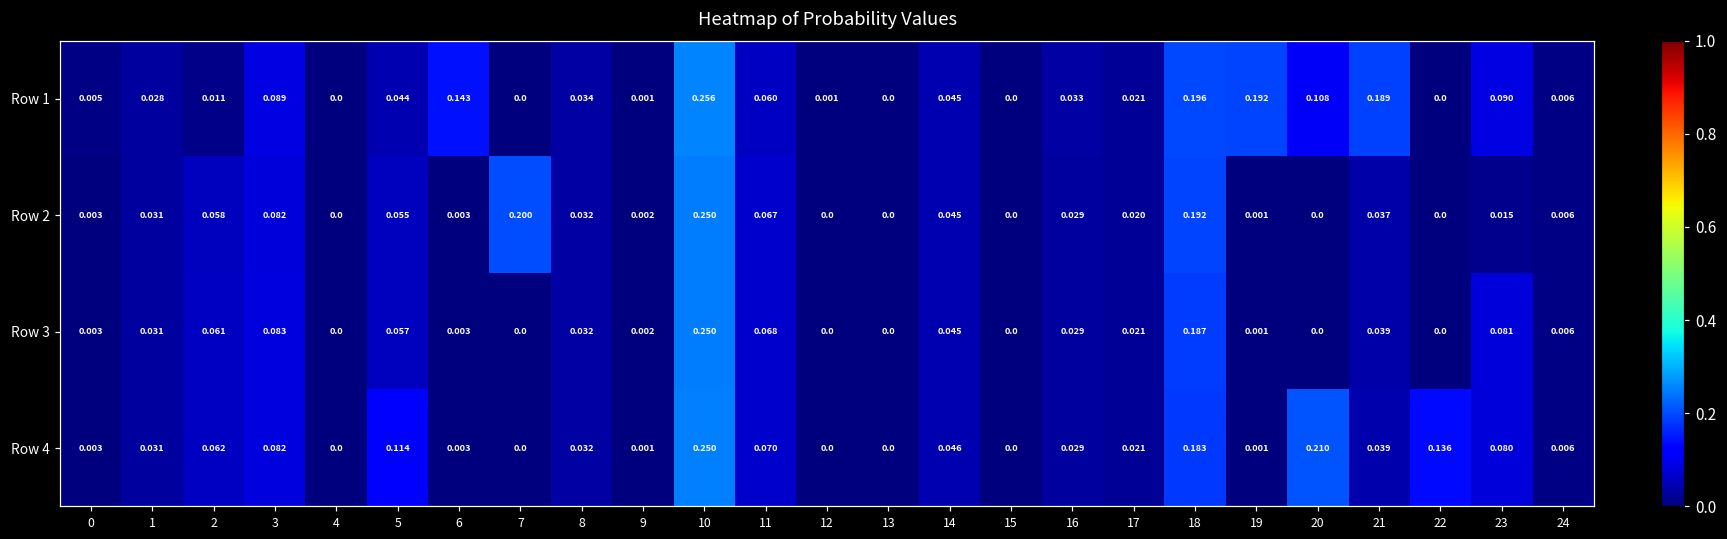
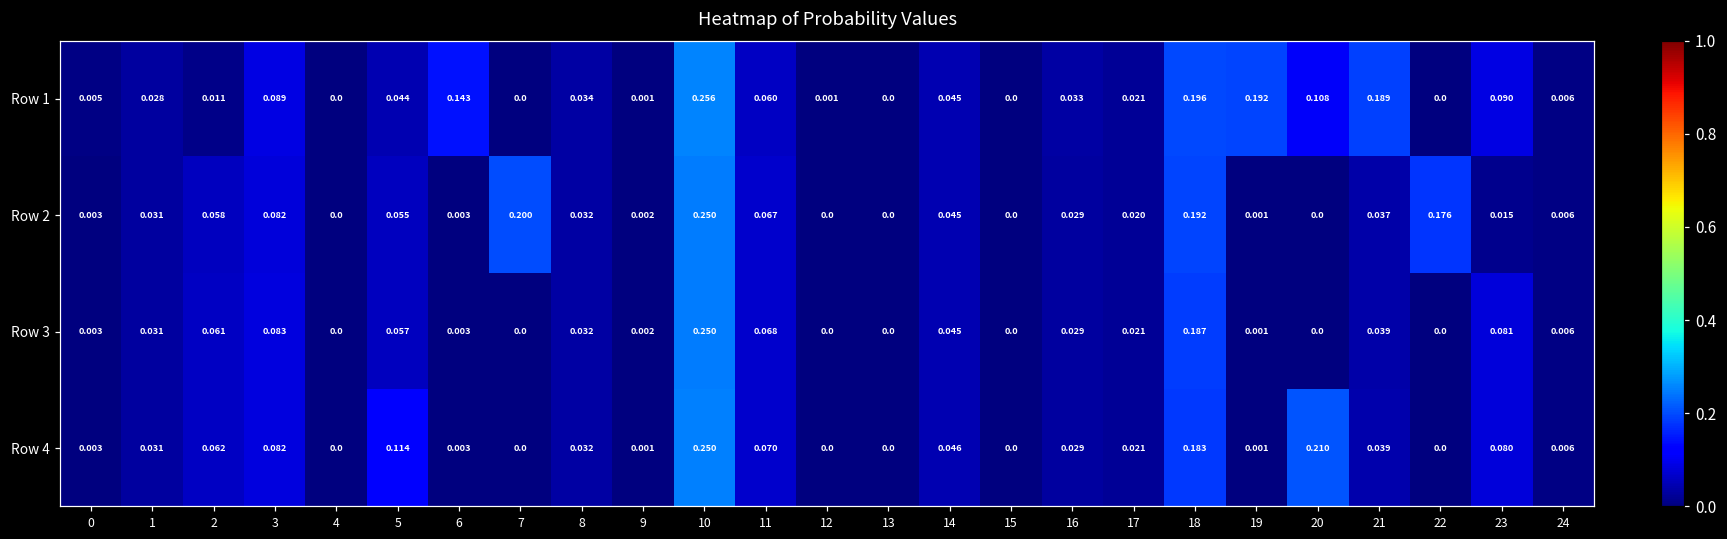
Row 2, 22: 0.0 -> 0.176
Row 4, 22: 0.136 -> 0.0
